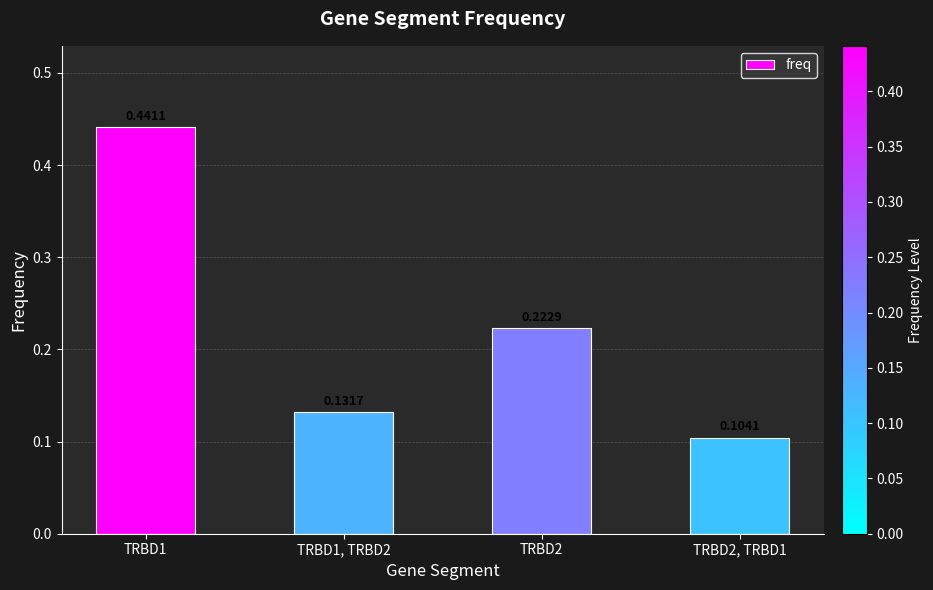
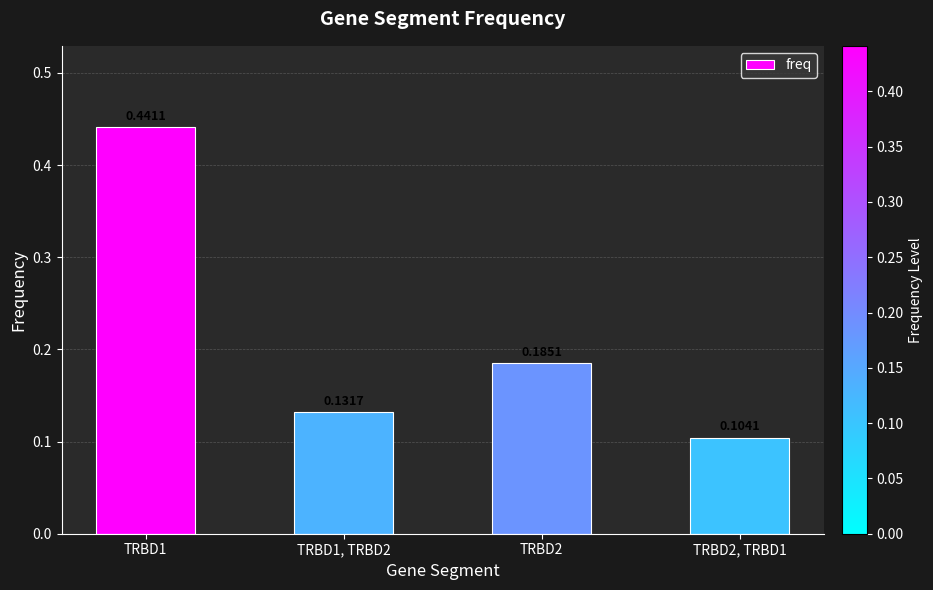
TRBD2: 0.22 -> 0.19
